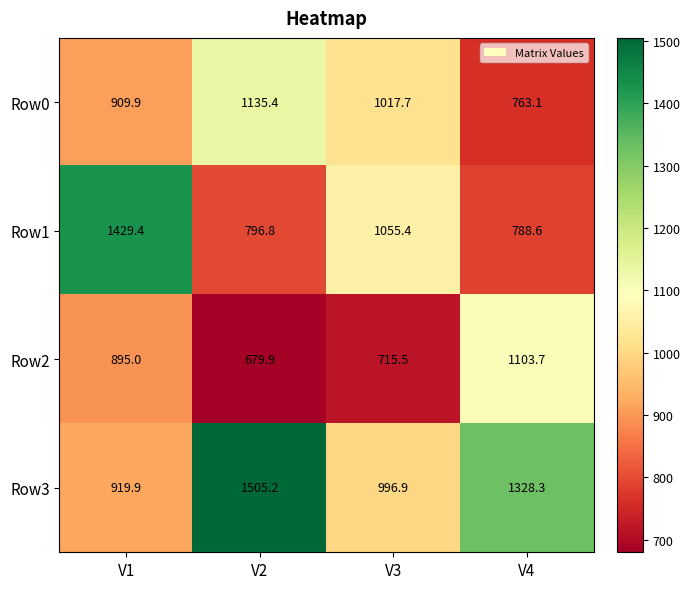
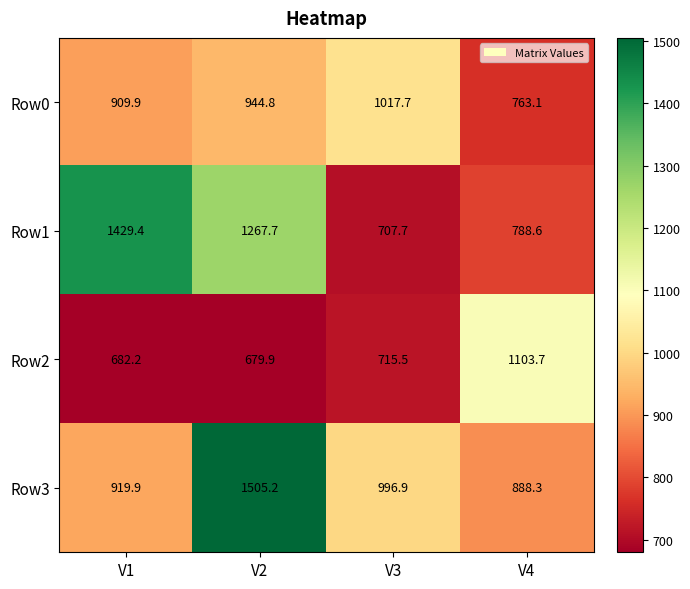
Row0, V2: 1135.4 -> 944.8
Row1, V2: 796.8 -> 1267.7
Row1, V3: 1055.4 -> 707.7
Row2, V1: 895.0 -> 682.2
Row3, V4: 1328.3 -> 888.3
